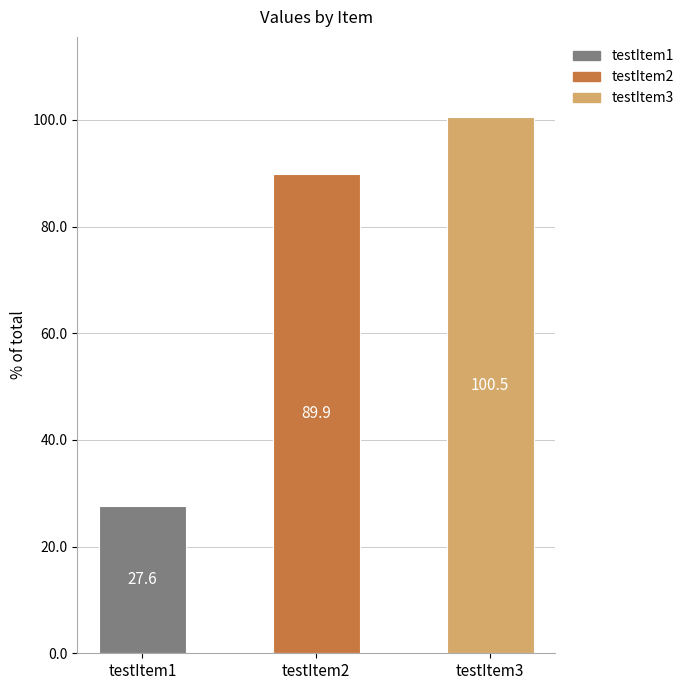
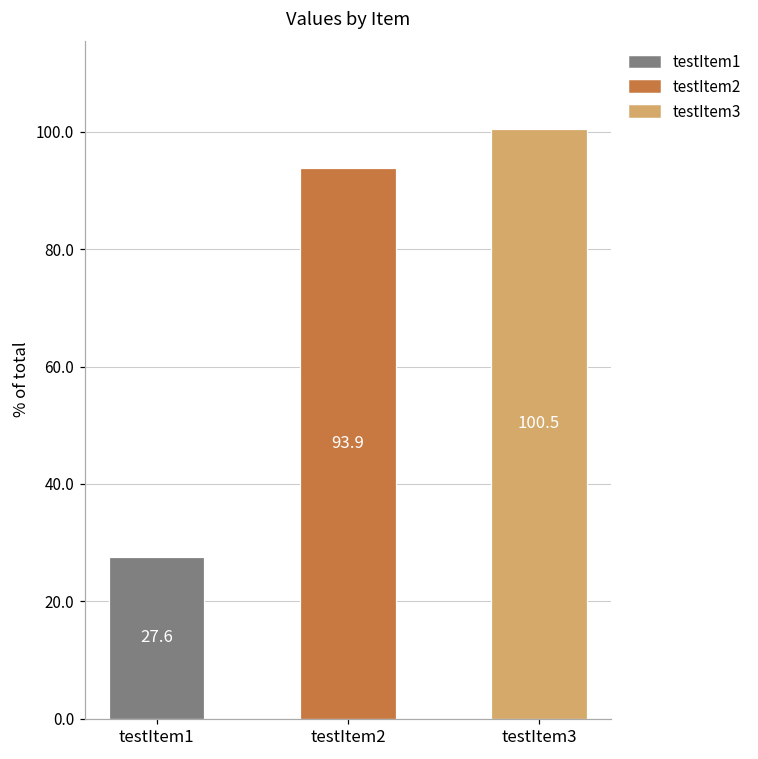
testItem2: 89.9 -> 93.9
